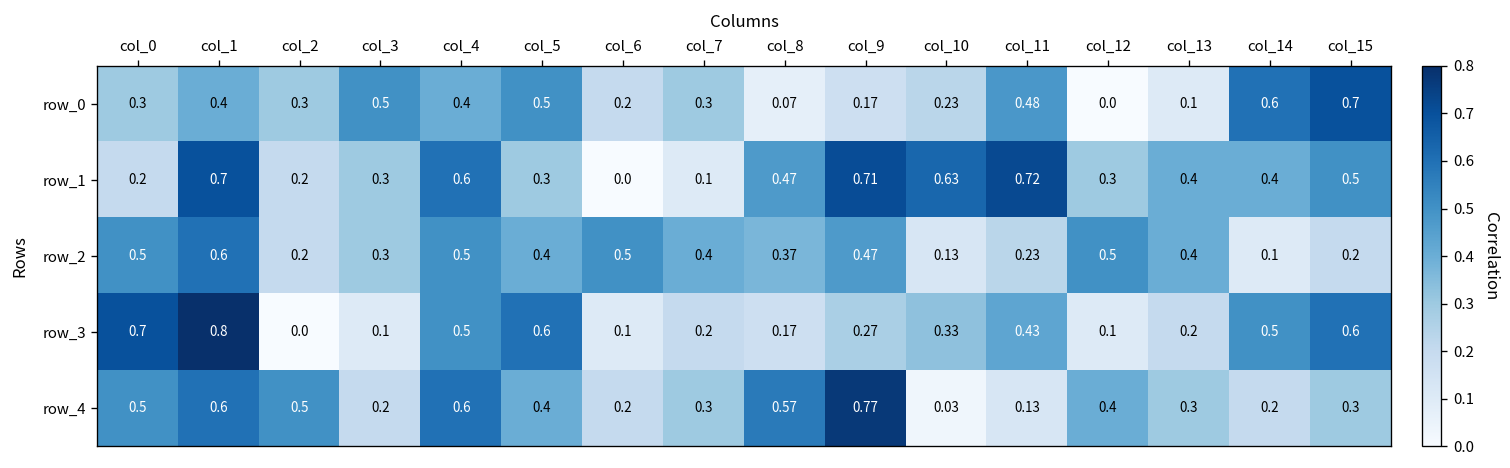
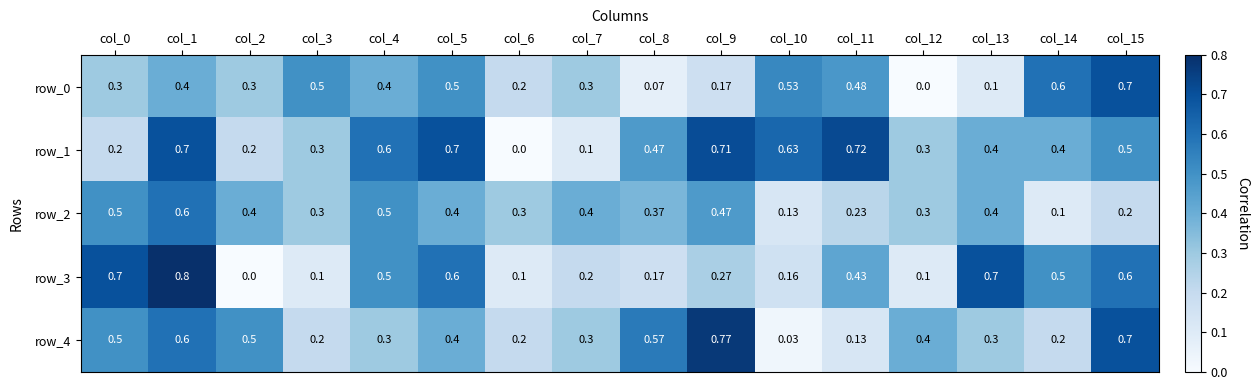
row_0, col_10: 0.23 -> 0.53
row_1, col_5: 0.3 -> 0.7
row_2, col_2: 0.2 -> 0.4
row_2, col_6: 0.5 -> 0.3
row_2, col_12: 0.5 -> 0.3
row_3, col_10: 0.33 -> 0.16
row_3, col_13: 0.2 -> 0.7
row_4, col_4: 0.6 -> 0.3
row_4, col_15: 0.3 -> 0.7
